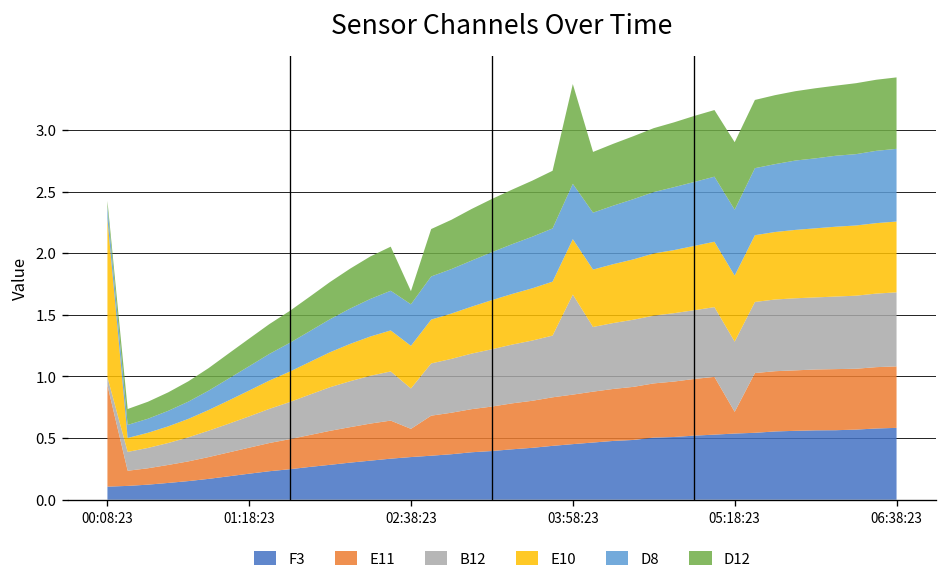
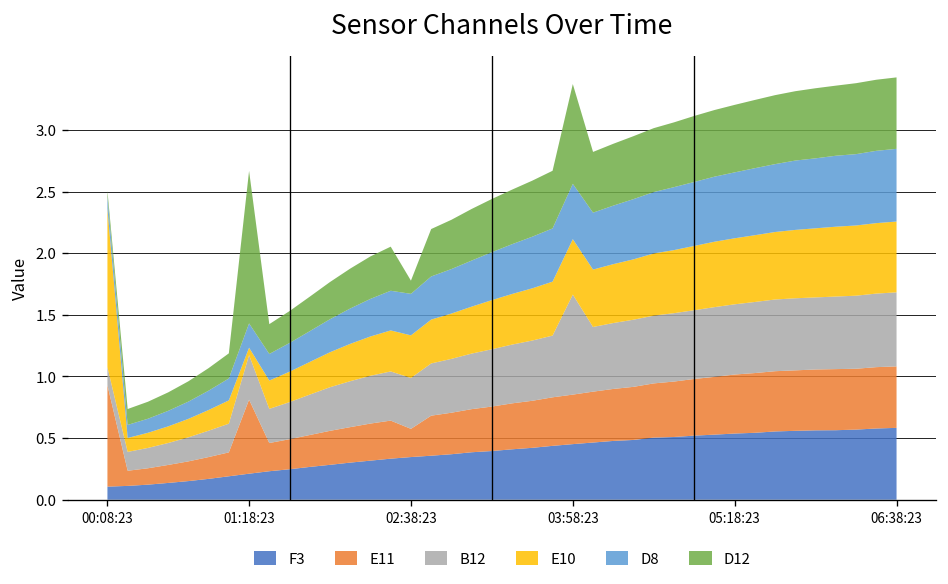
B12, 00:08:23: 0.07 -> 0.15
E11, 01:18:23: 0.21 -> 0.60
B12, 01:18:23: 0.25 -> 0.36
E10, 01:18:23: 0.21 -> 0.06
D12, 01:18:23: 0.22 -> 1.24
B12, 02:38:23: 0.33 -> 0.41
E11, 05:18:23: 0.18 -> 0.48
